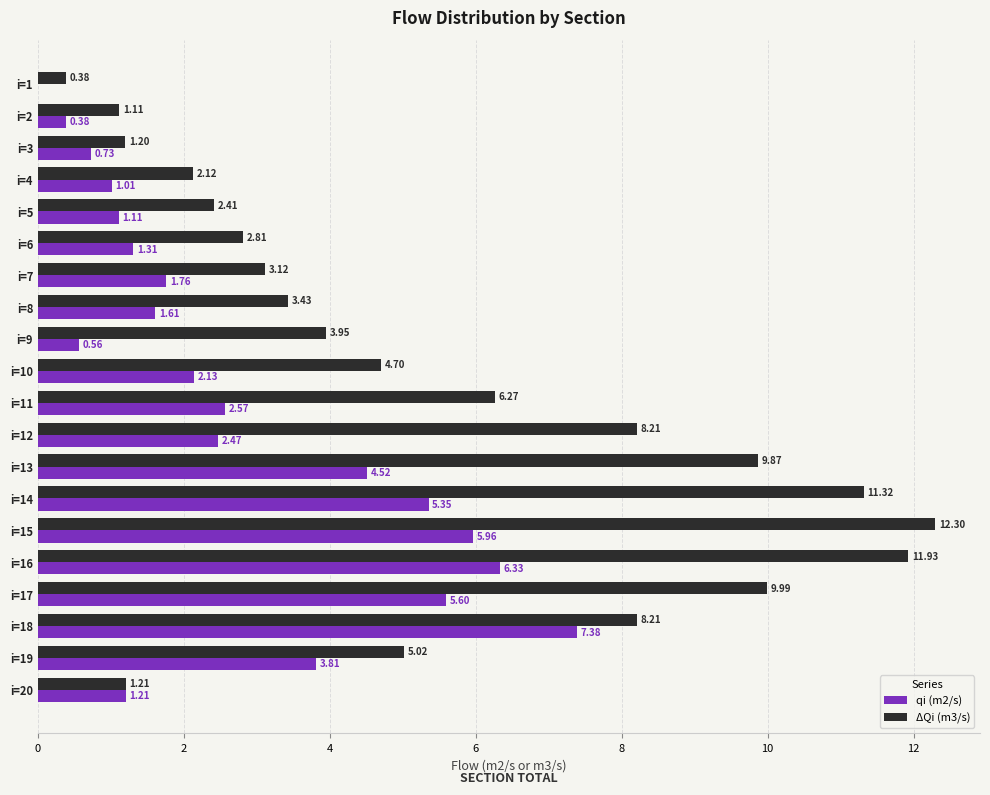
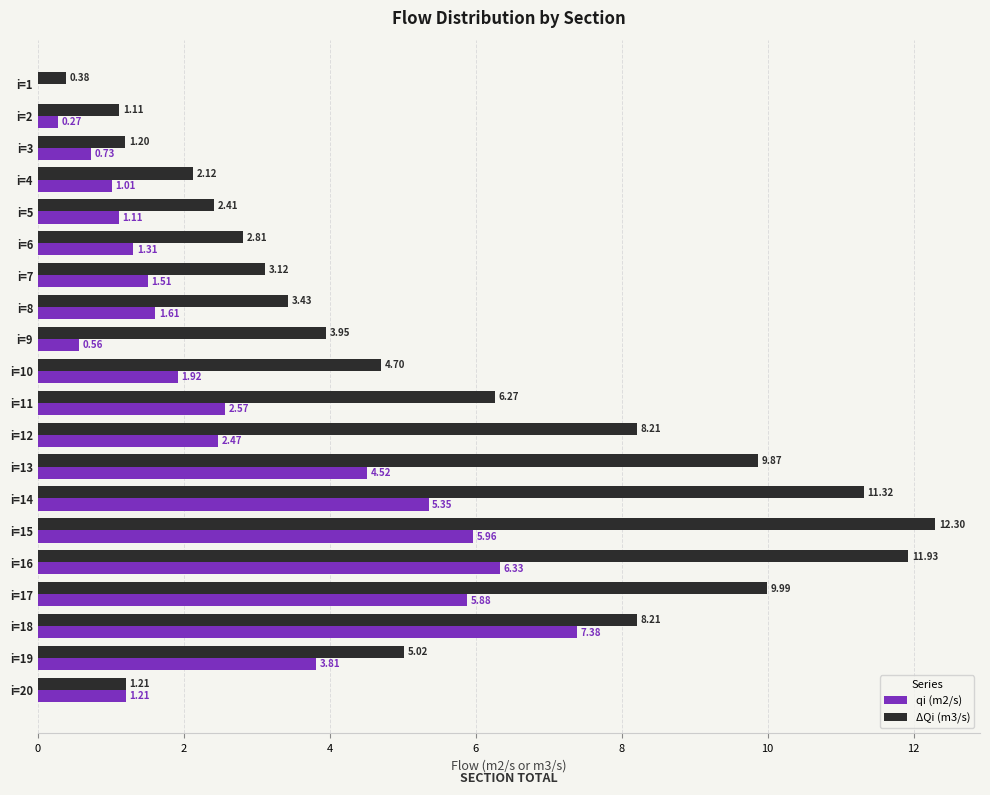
qi (m2/s), i=2: 0.38 -> 0.27
qi (m2/s), i=7: 1.76 -> 1.51
qi (m2/s), i=10: 2.13 -> 1.92
qi (m2/s), i=17: 5.60 -> 5.88
